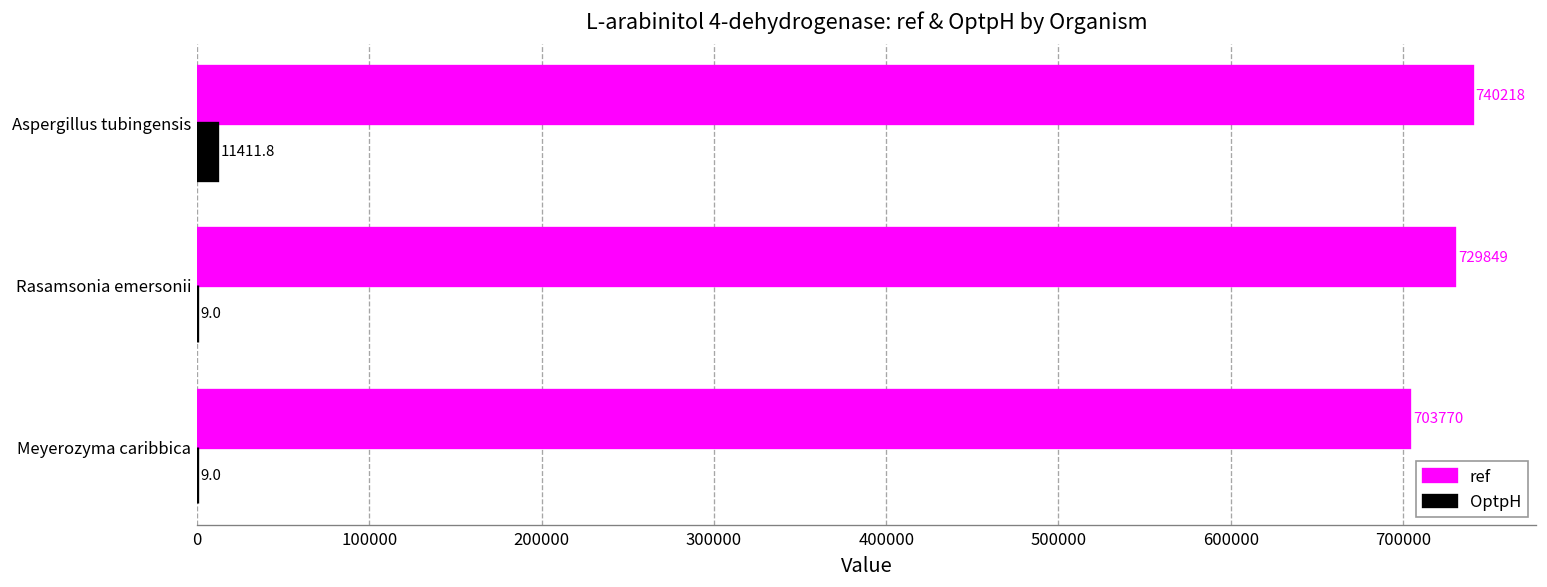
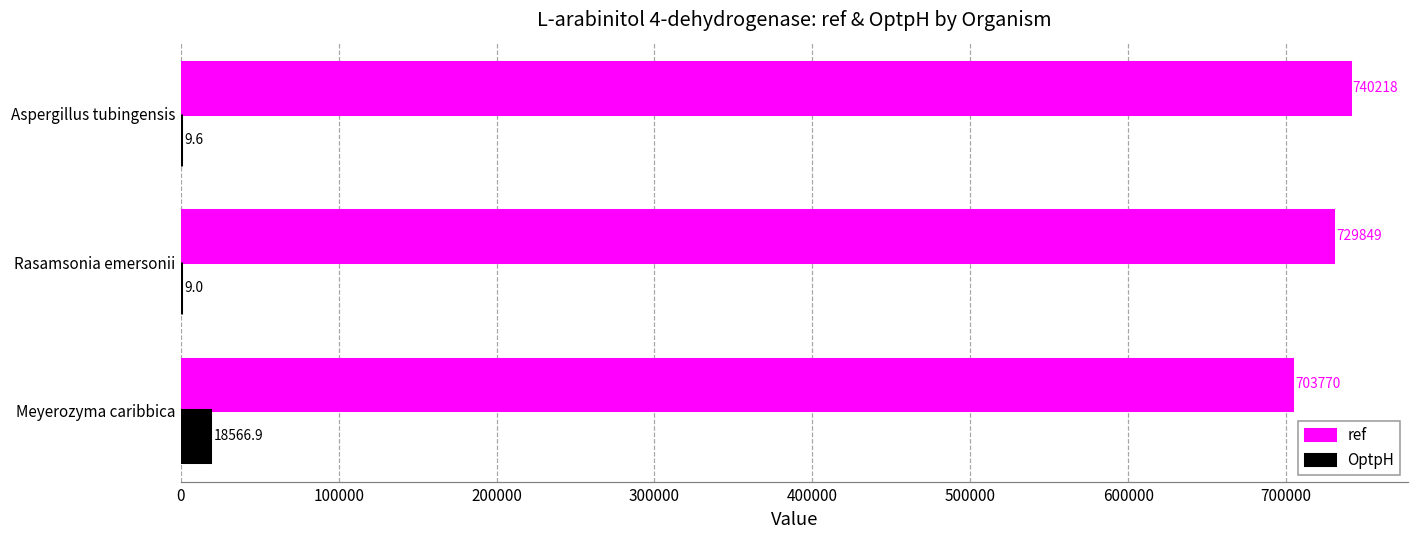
OptpH, Aspergillus tubingensis: 11411.8 -> 9.6
OptpH, Meyerozyma caribbica: 9.0 -> 18566.9
